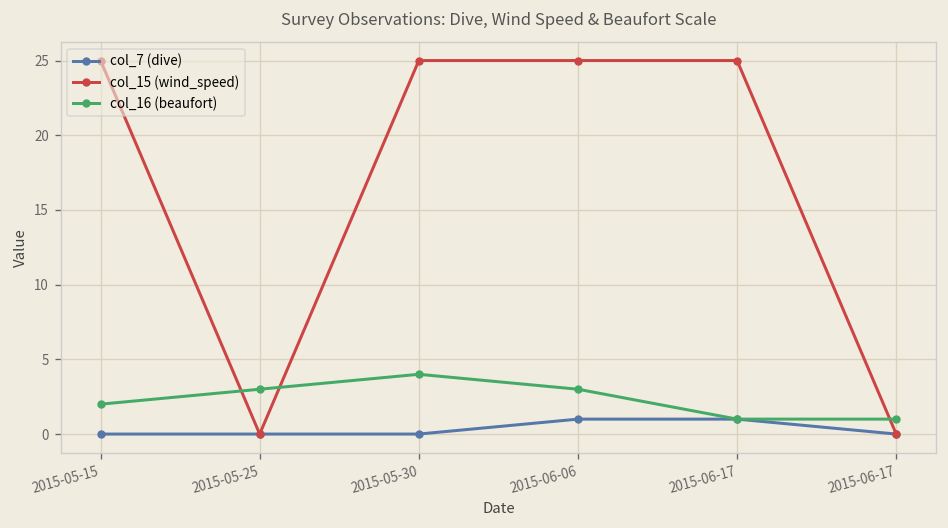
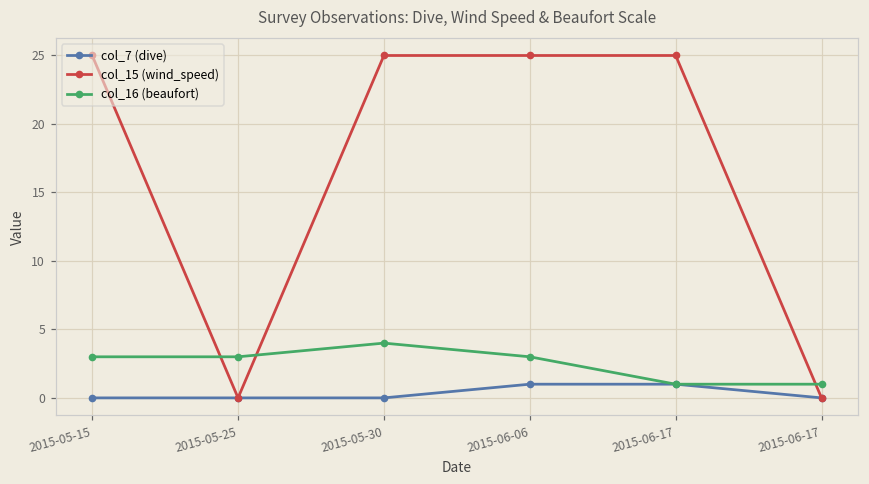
col_16 (beaufort), 2015-05-15: 2 -> 3
